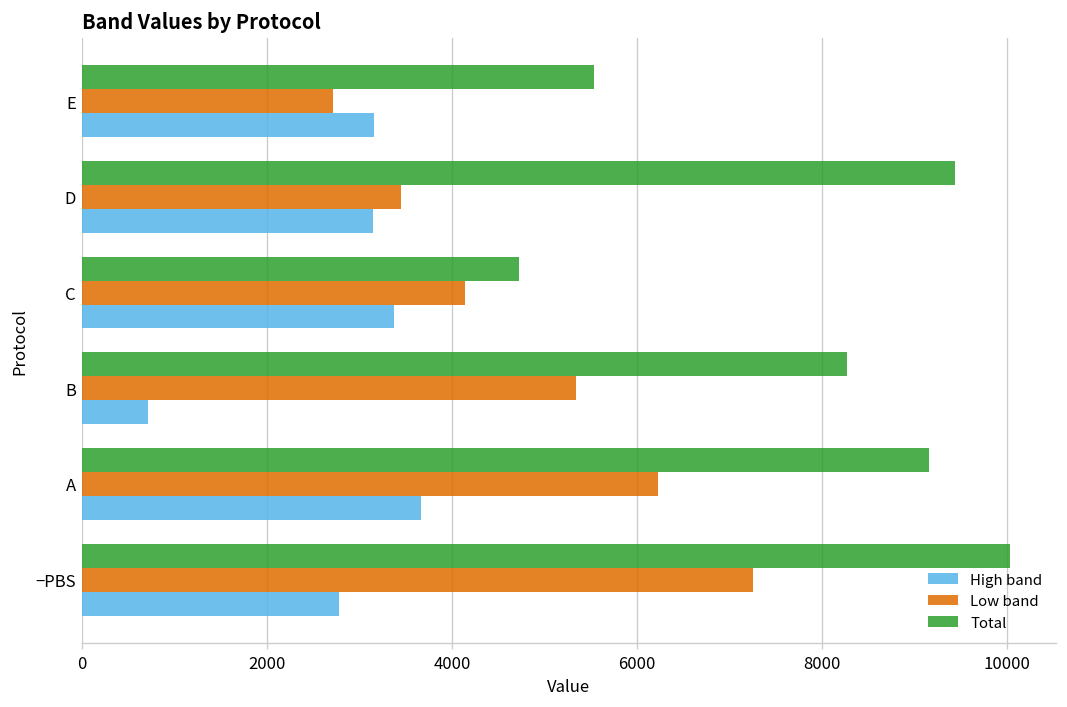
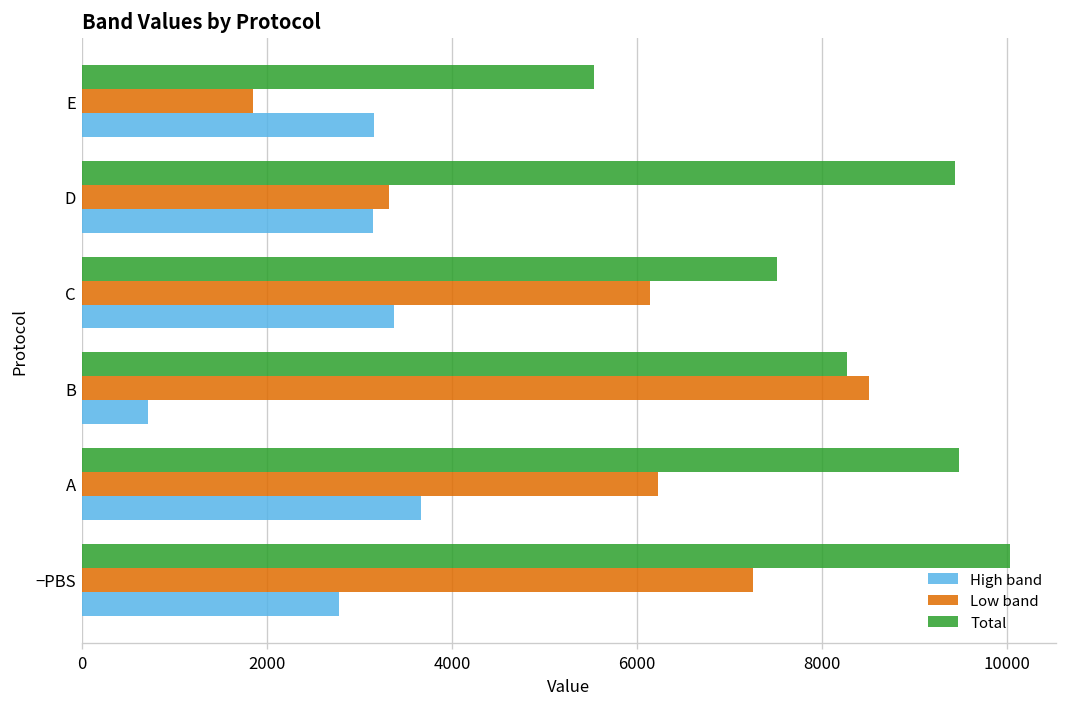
Low band, E: 2700 -> 1900
Low band, D: 3400 -> 3300
Total, C: 4700 -> 7500
Low band, C: 4100 -> 6100
Low band, B: 5300 -> 8500
Total, A: 9200 -> 9500
